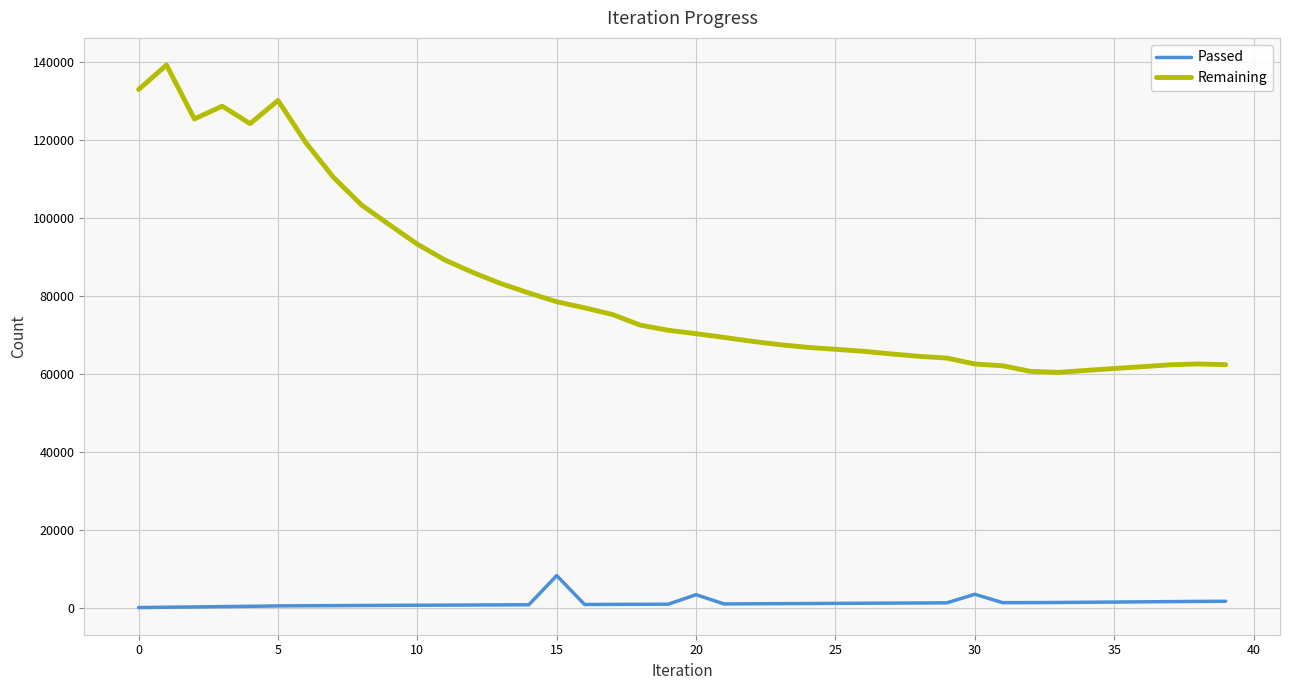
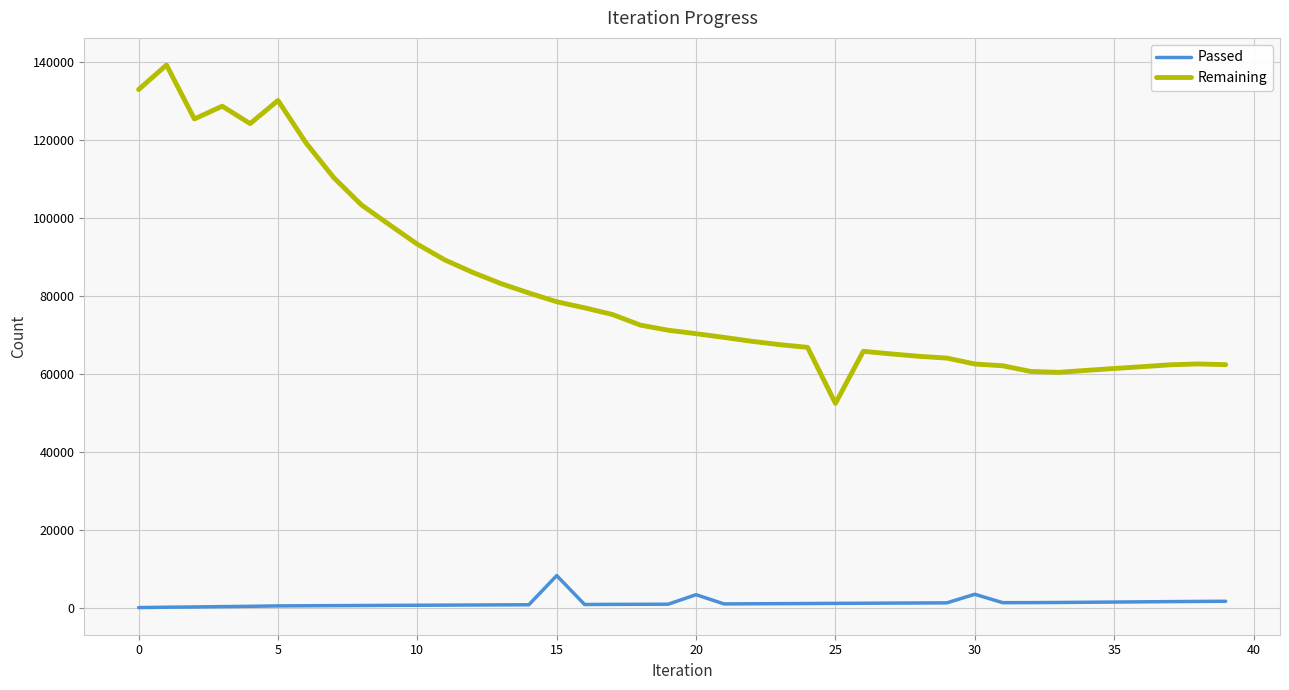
Remaining, 25: 66000 -> 52000
